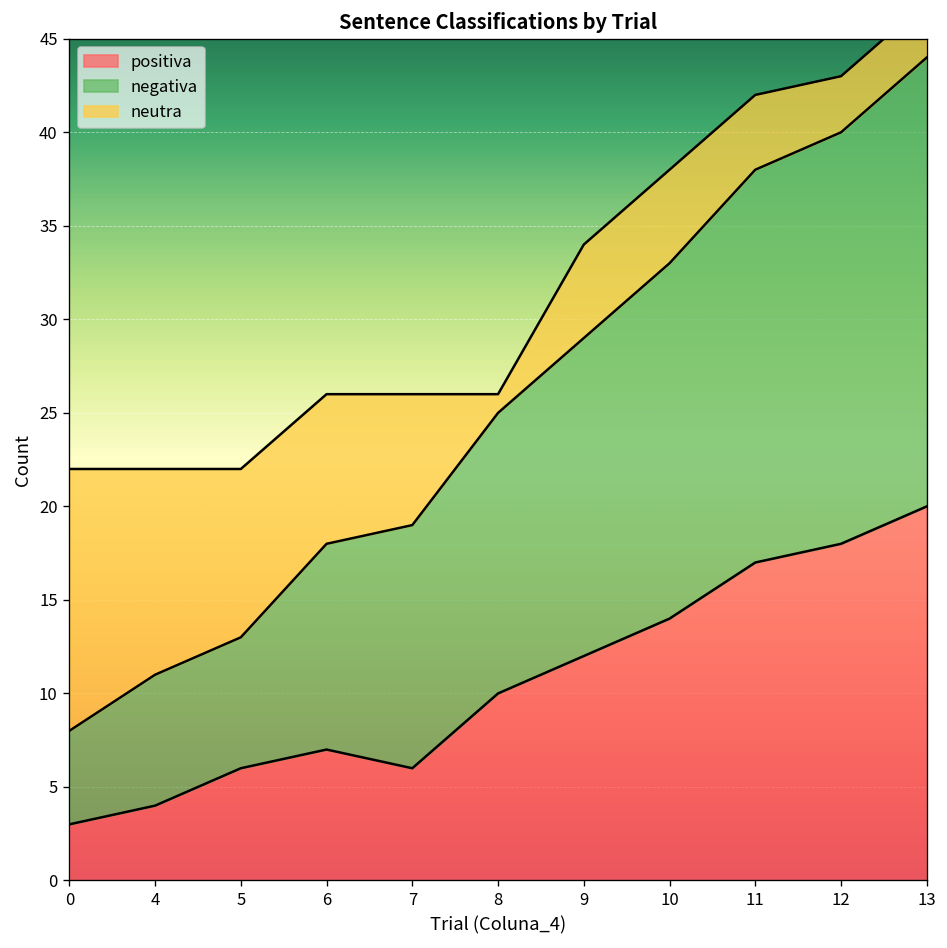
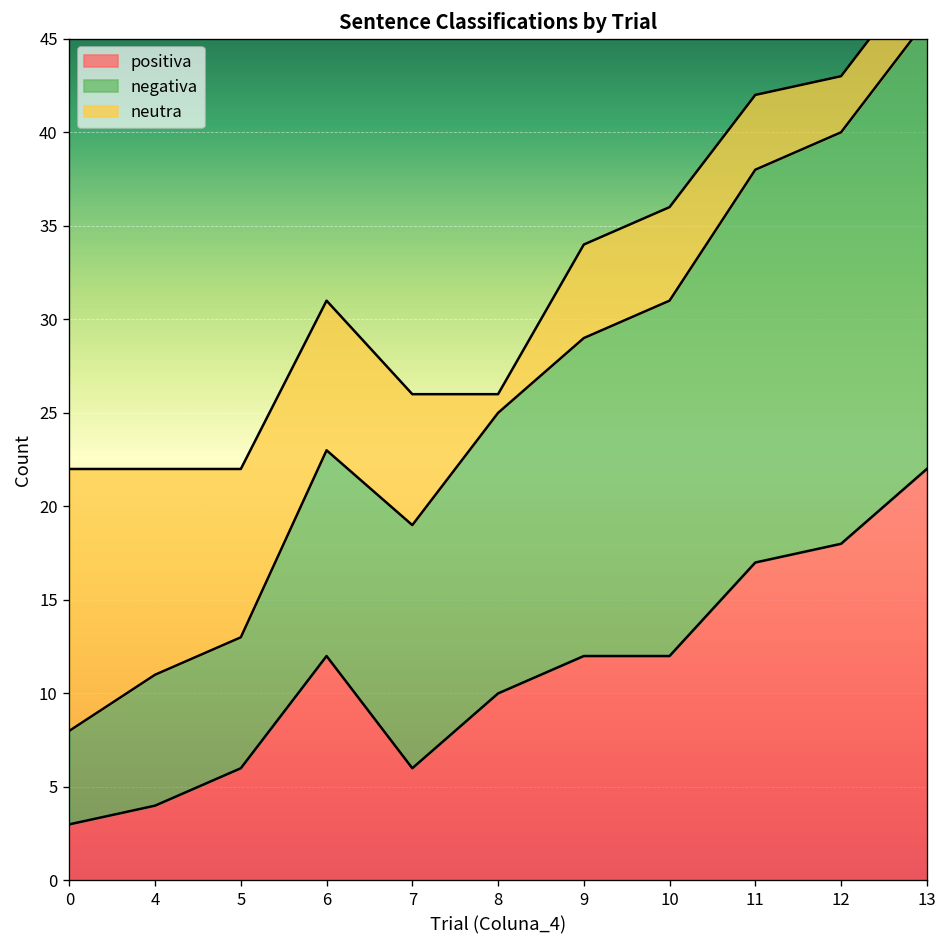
positiva, 6: 7 -> 12
positiva, 10: 14 -> 12
positiva, 13: 20 -> 22
